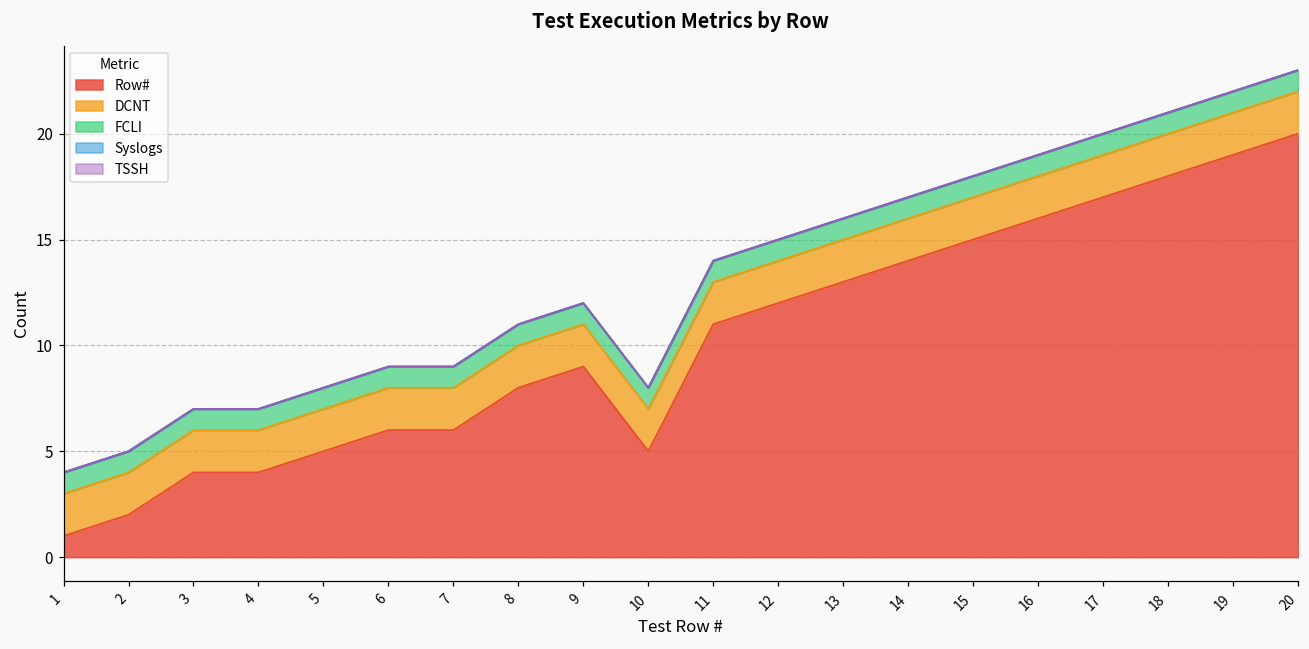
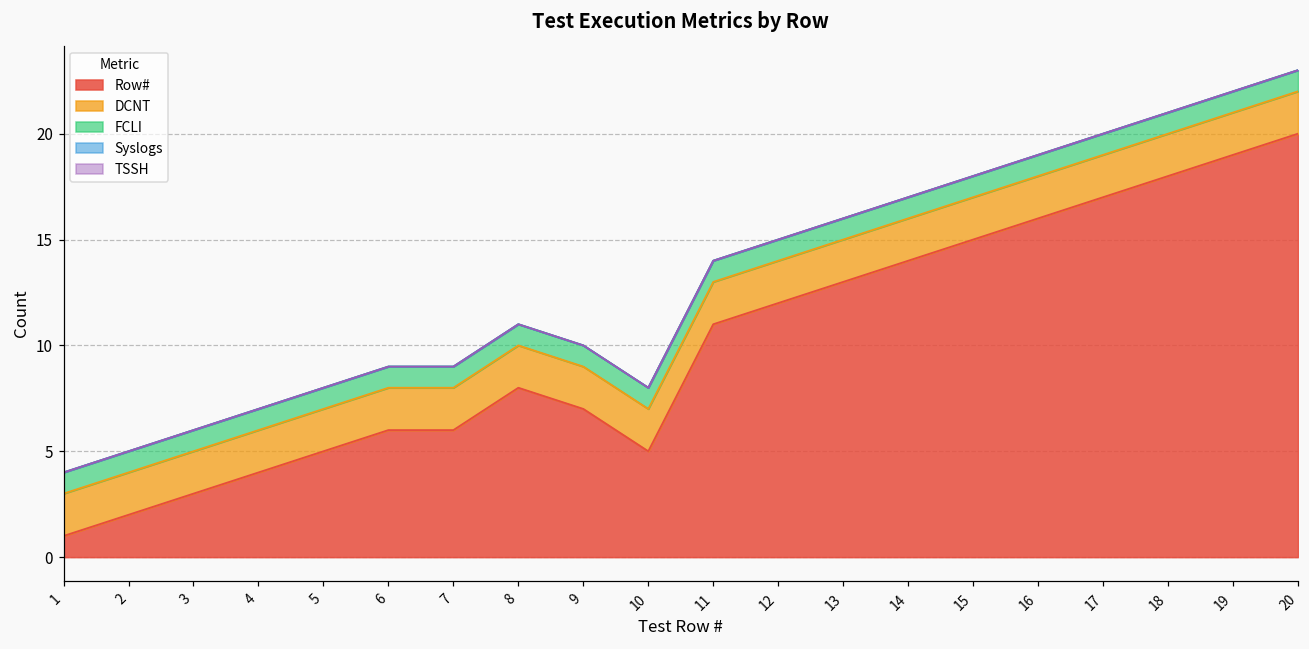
Row#, 3: 4 -> 3
Row#, 9: 9 -> 7
